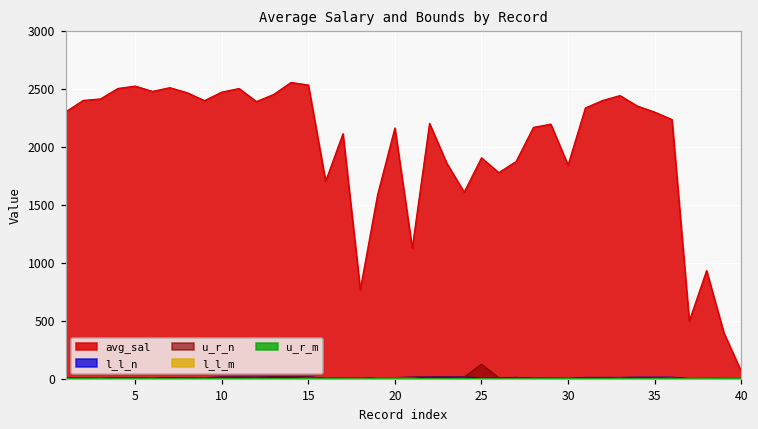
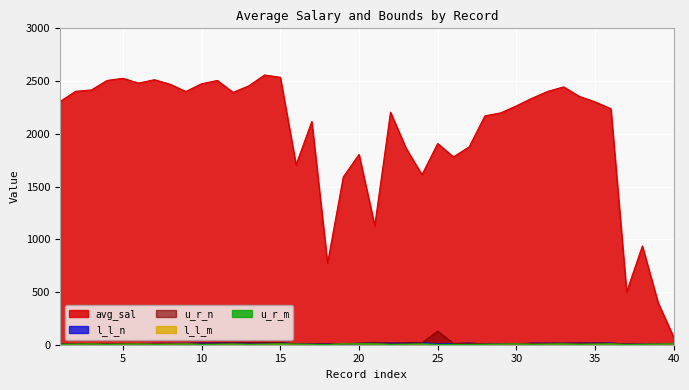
avg_sal, 20: 2170 -> 1800
avg_sal, 30: 1850 -> 2270
